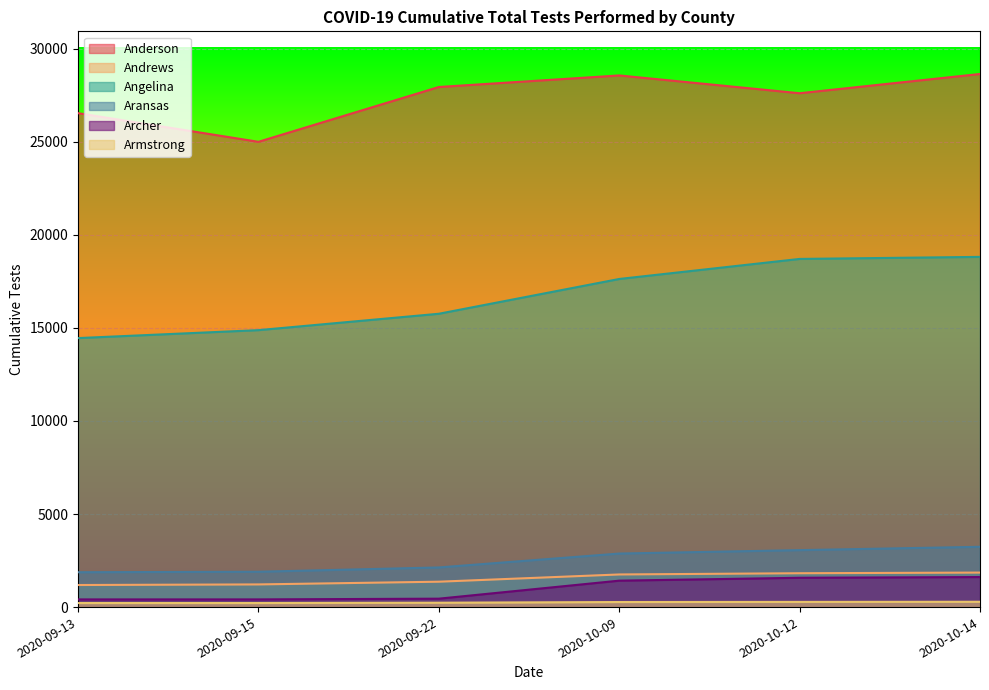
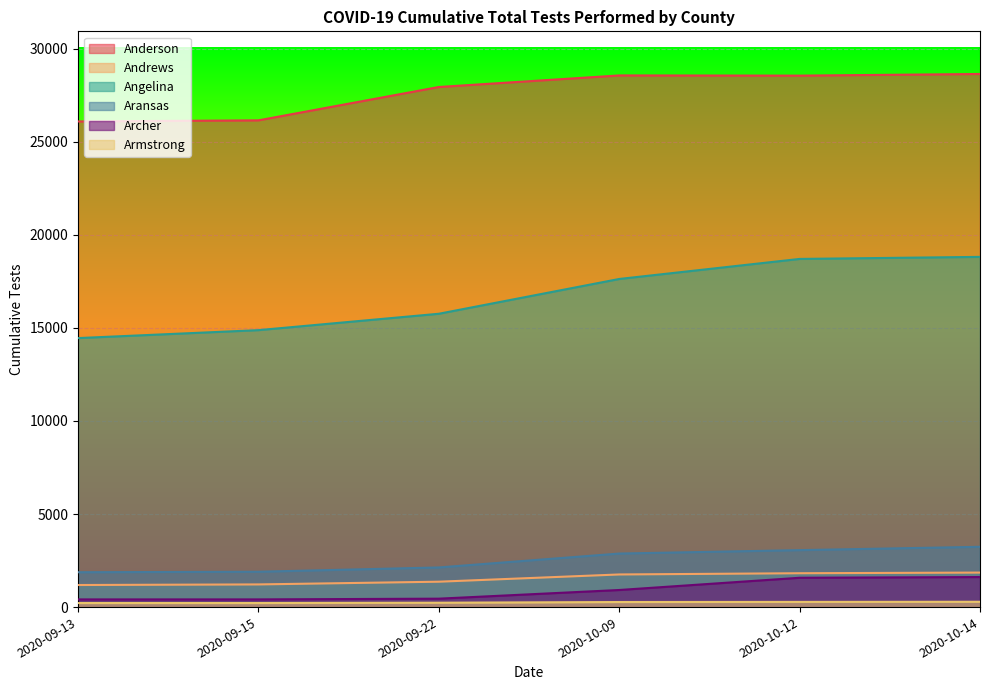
Anderson, 2020-09-13: 26500 -> 26100
Anderson, 2020-09-15: 25000 -> 26200
Archer, 2020-10-09: 1400 -> 900
Anderson, 2020-10-12: 27600 -> 28600
